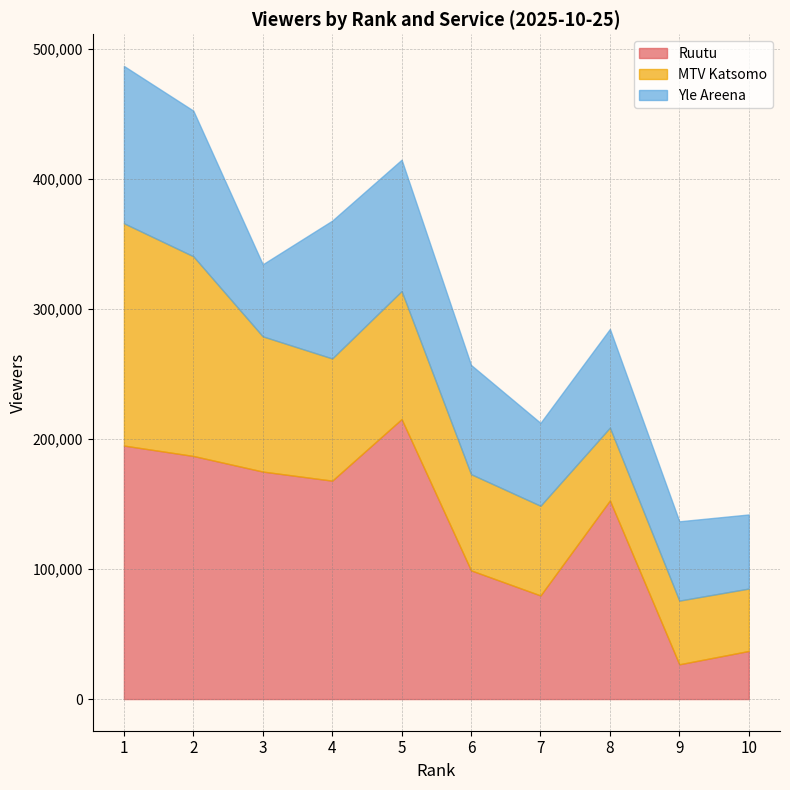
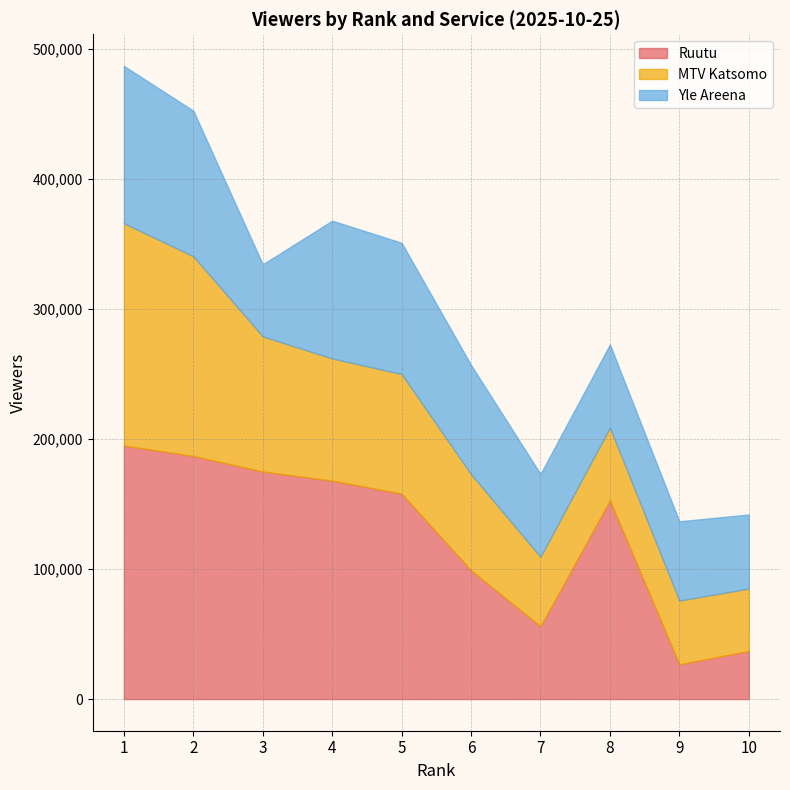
Ruutu, 5: 215,000 -> 158,000
MTV Katsomo, 5: 98,000 -> 92,000
Ruutu, 7: 80,000 -> 56,000
MTV Katsomo, 7: 69,000 -> 53,000
Yle Areena, 8: 76,000 -> 64,000
